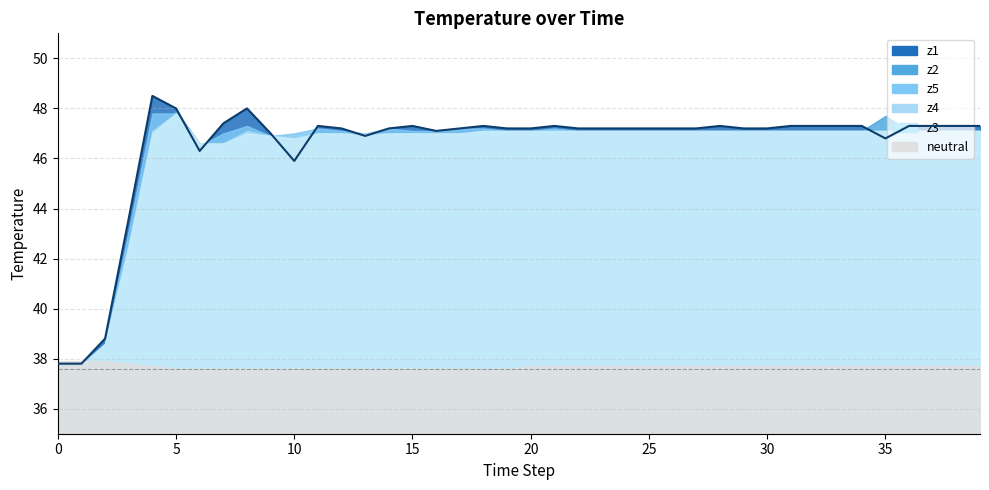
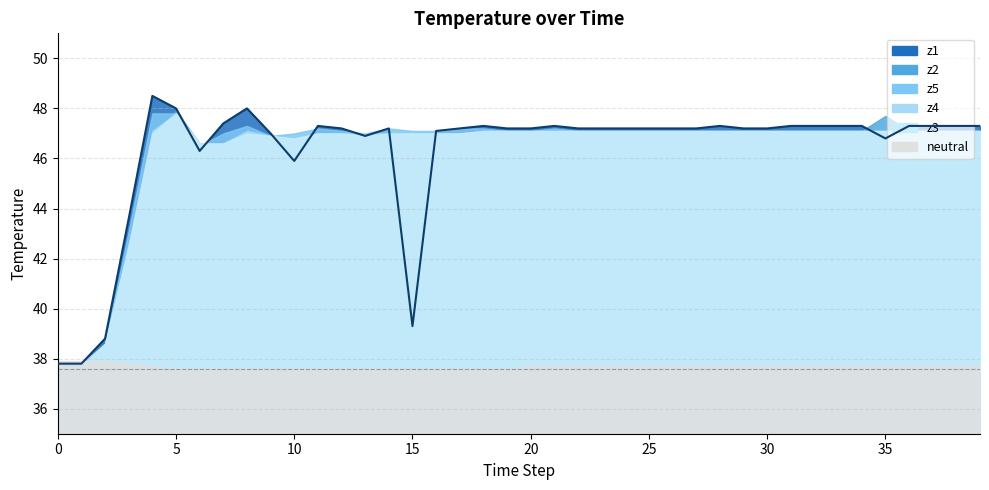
z1, 15: 47.3 -> 39.3
